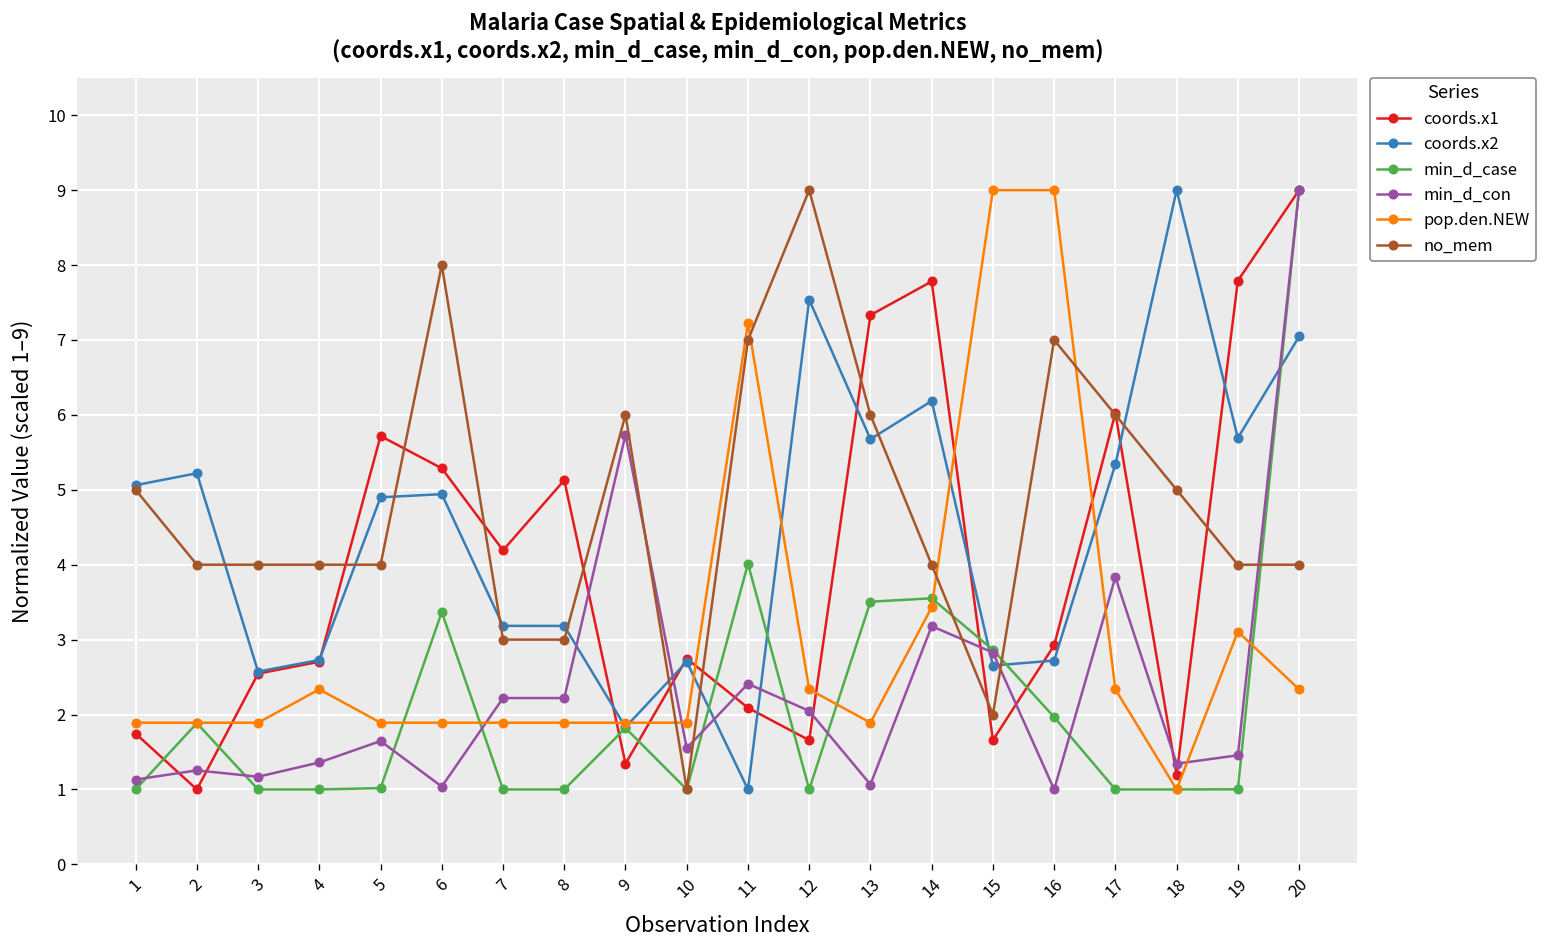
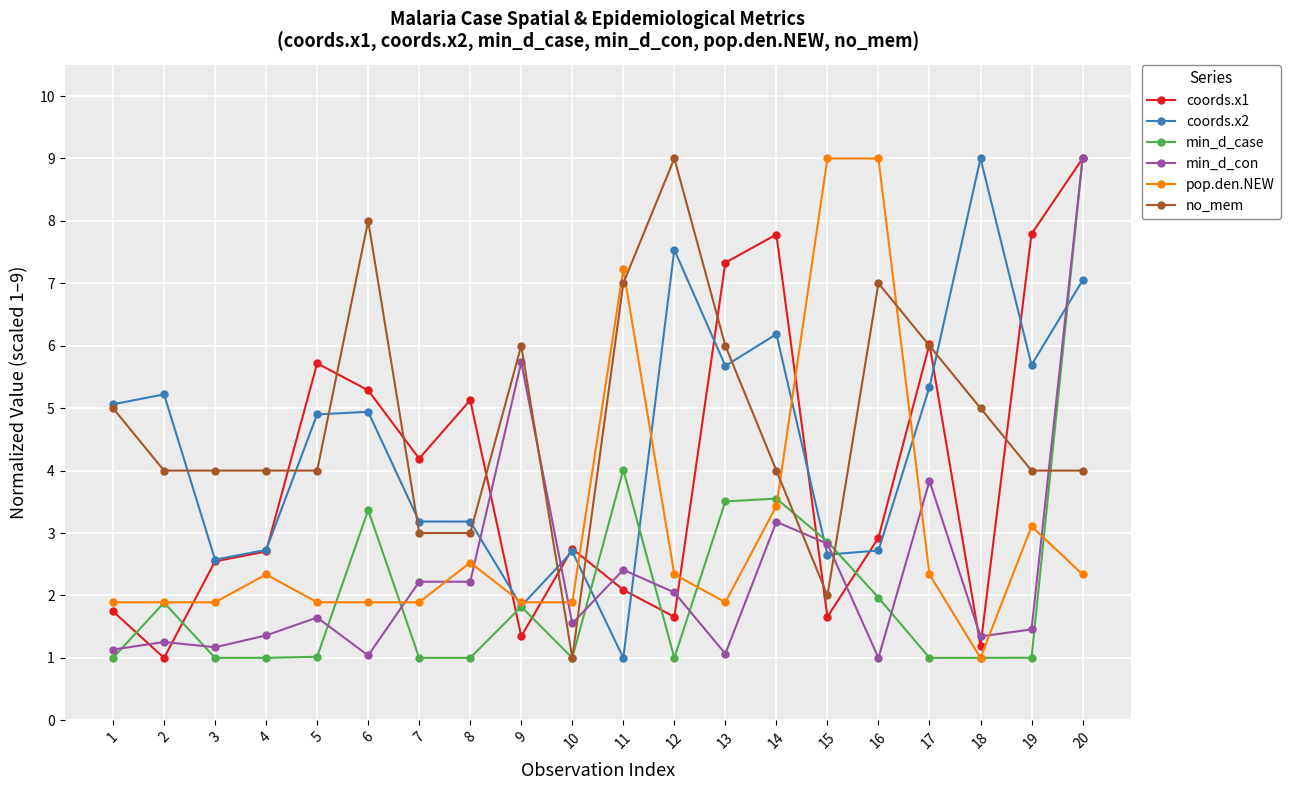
pop.den.NEW, 8: 1.9 -> 2.5
